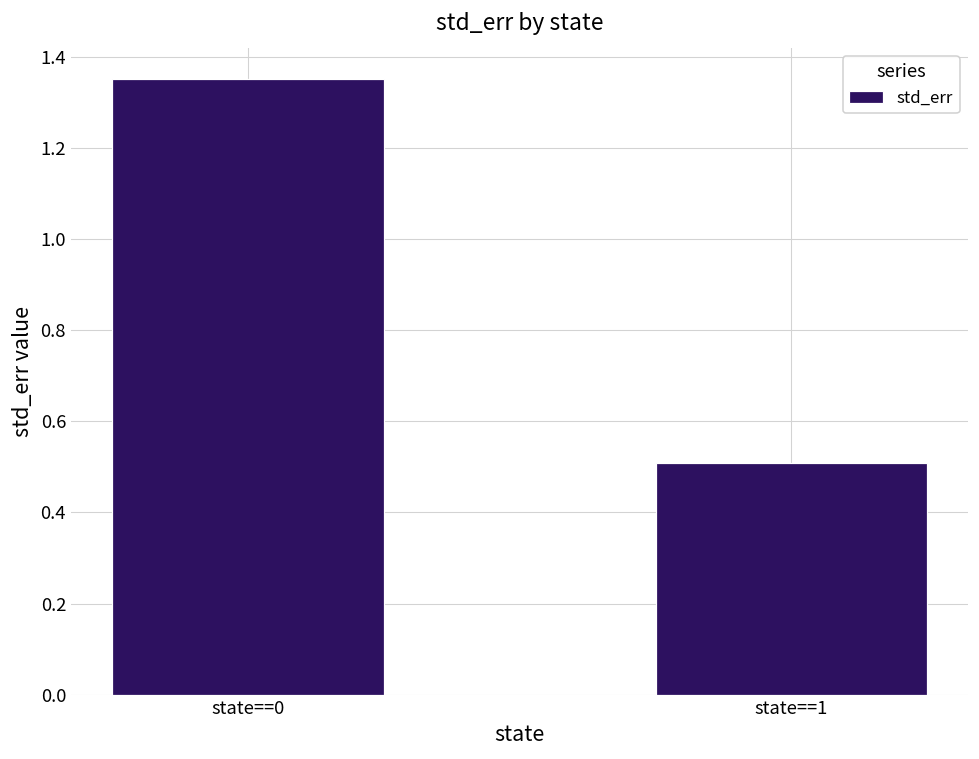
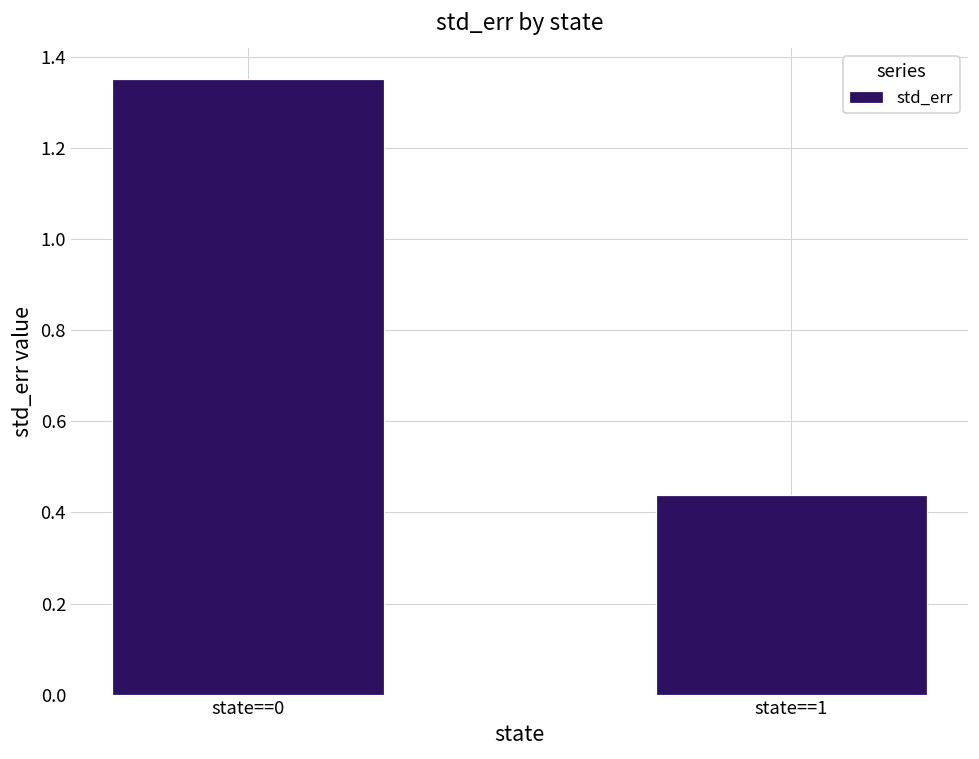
state==1: 0.51 -> 0.44
